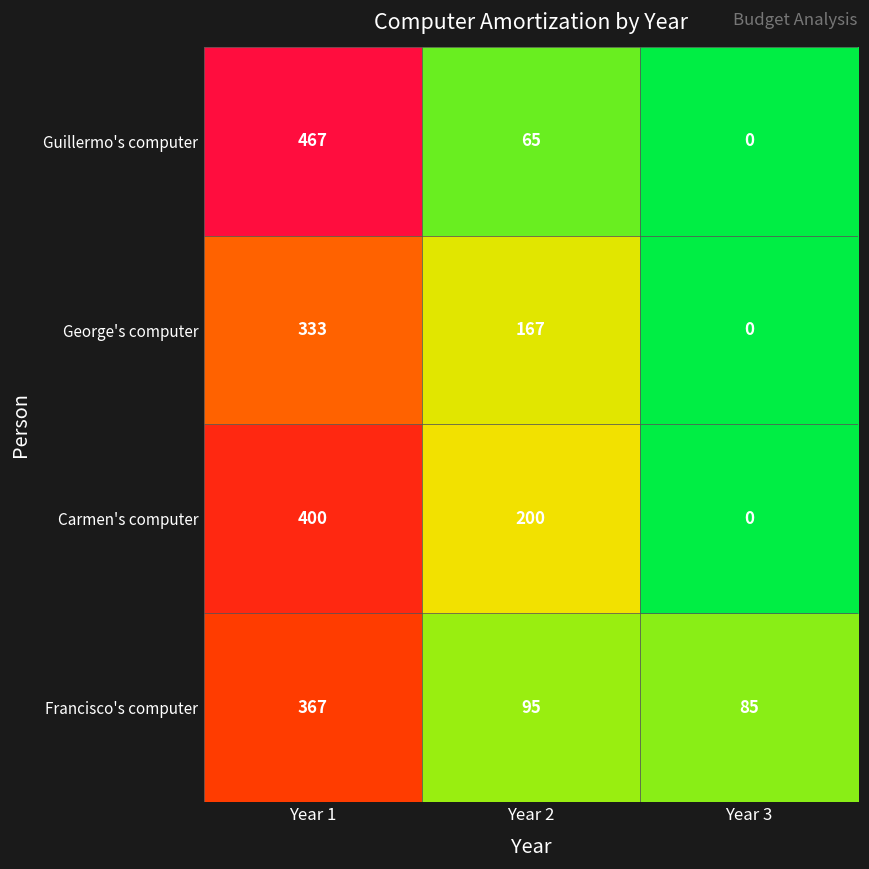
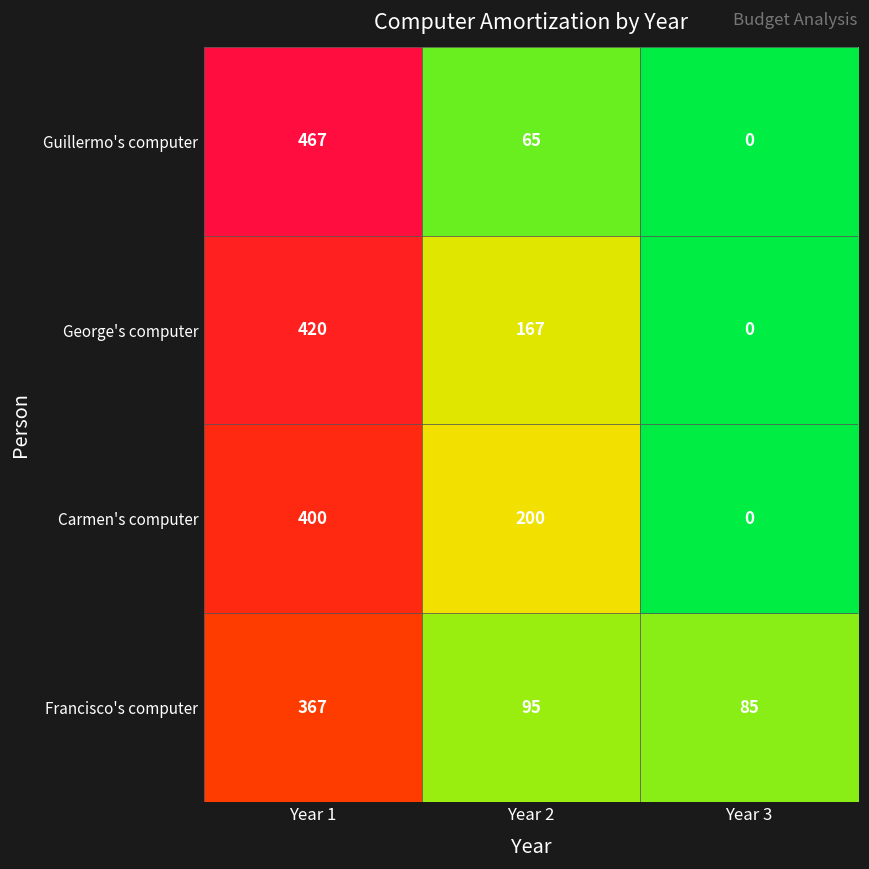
George's computer, Year 1: 333 -> 420
